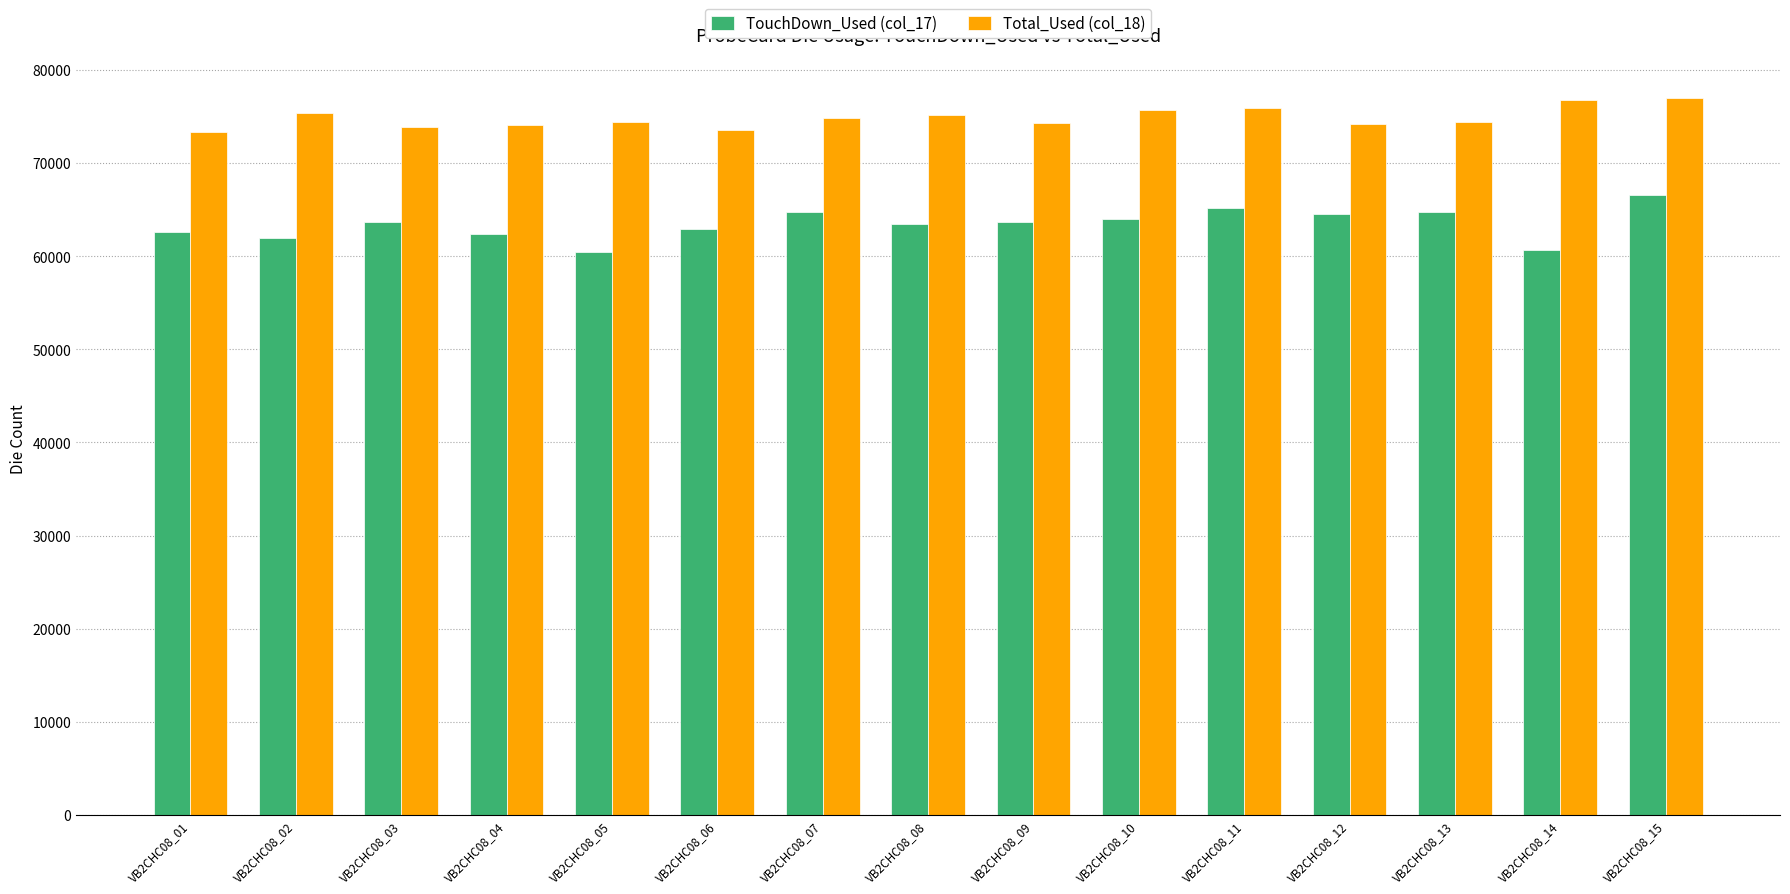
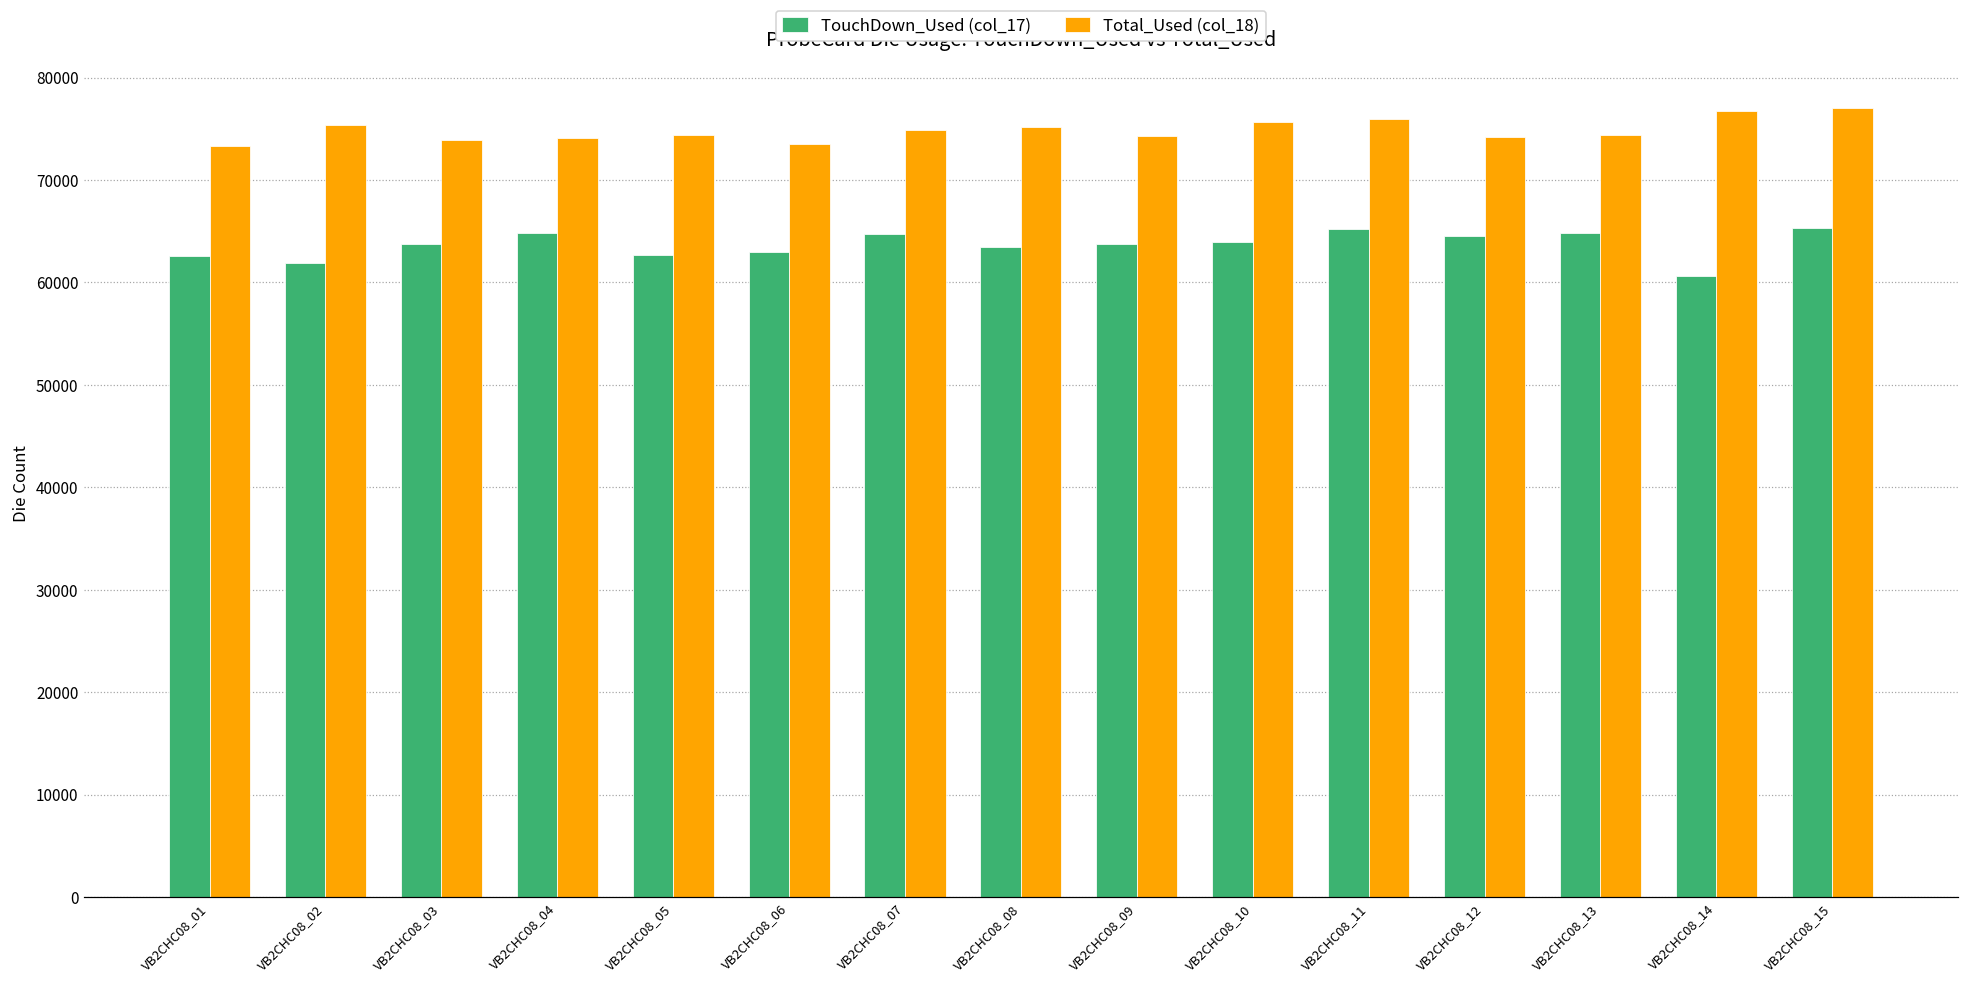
TouchDown_Used (col_17), VB2CHC08_04: 62000 -> 65000
TouchDown_Used (col_17), VB2CHC08_05: 60000 -> 63000
TouchDown_Used (col_17), VB2CHC08_15: 67000 -> 65000
